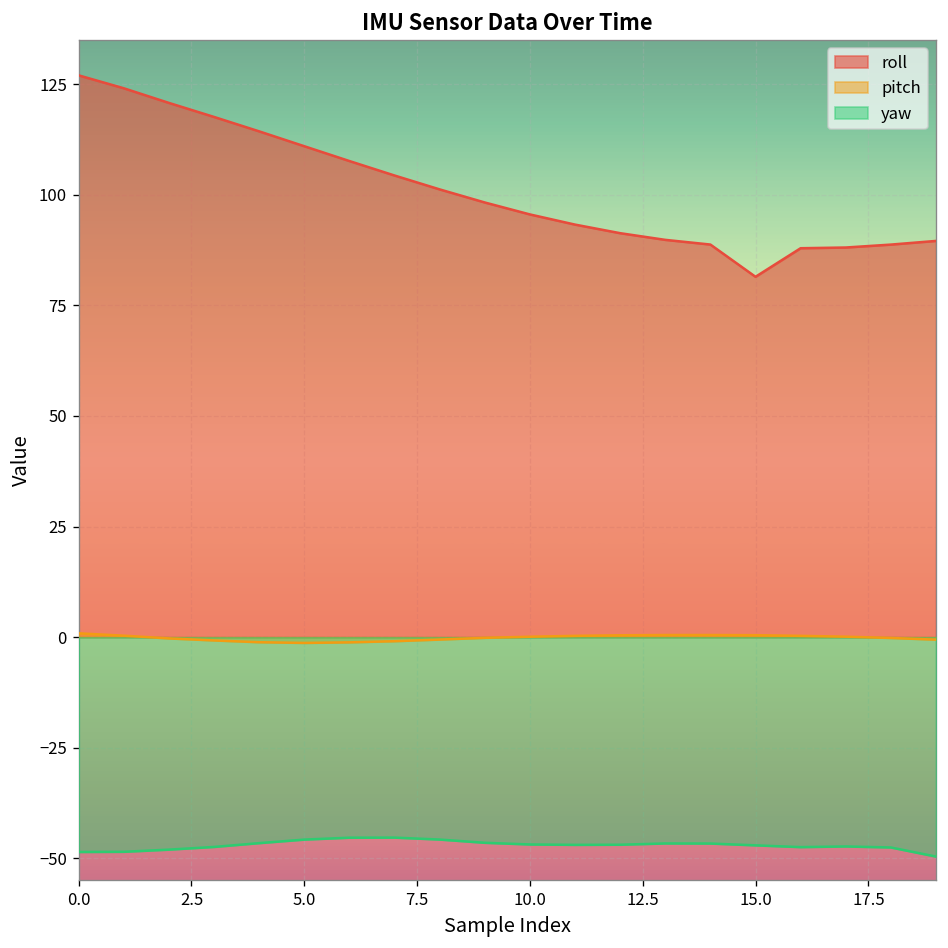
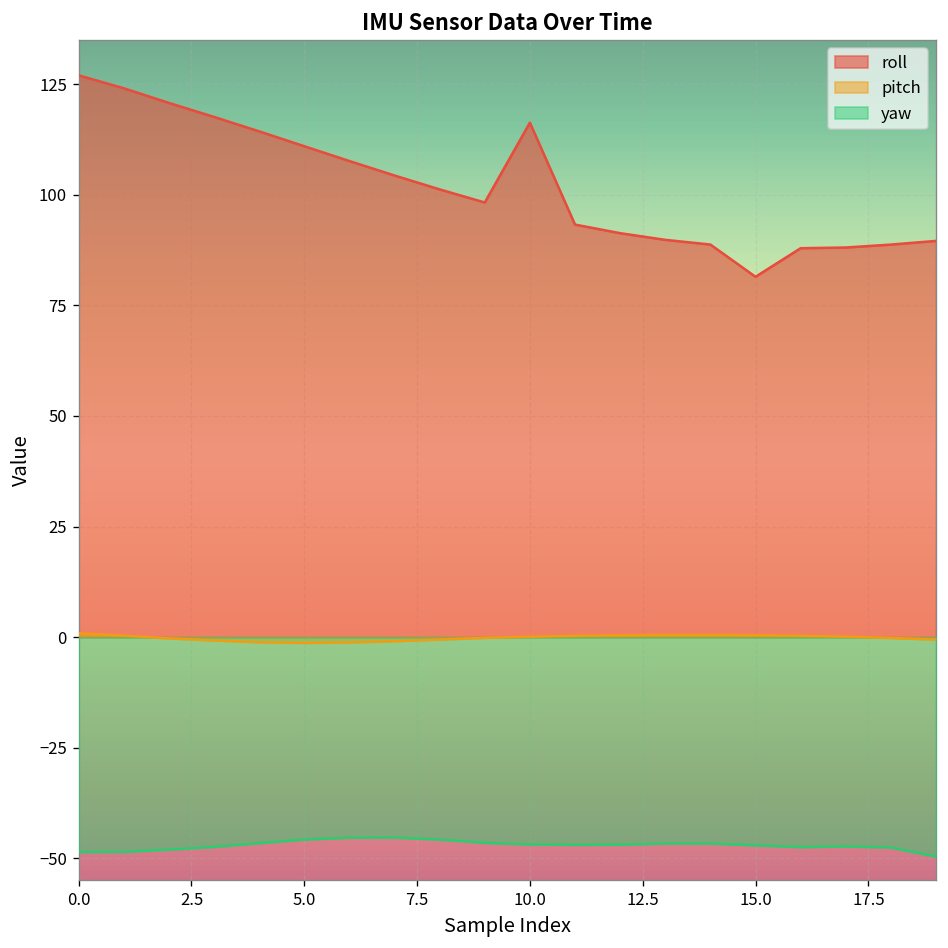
roll, 10.0: 96 -> 116
